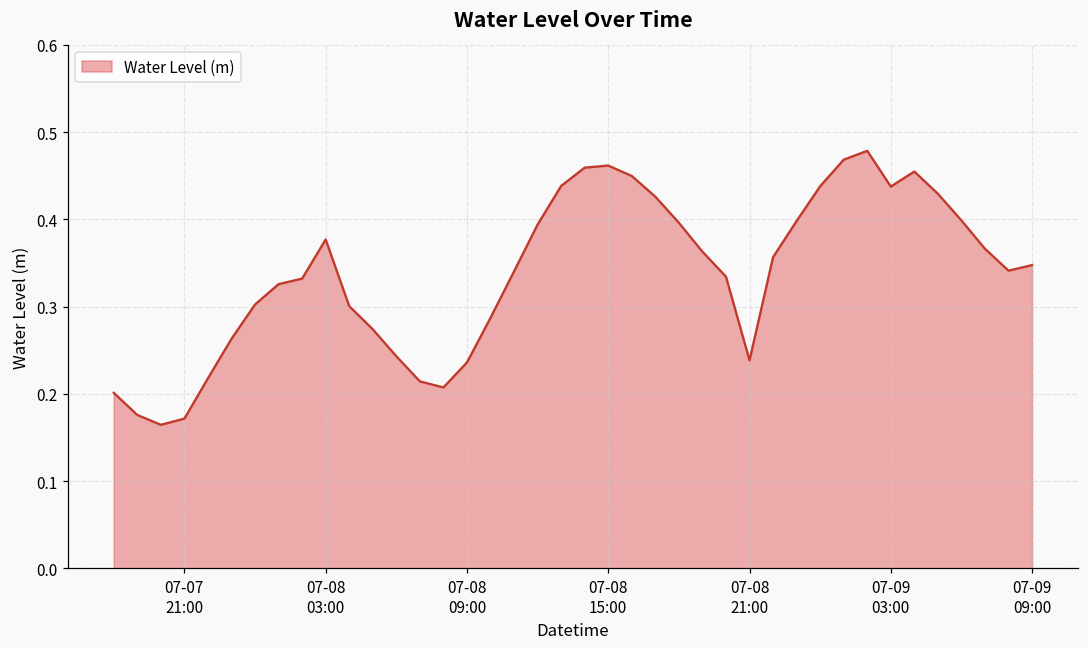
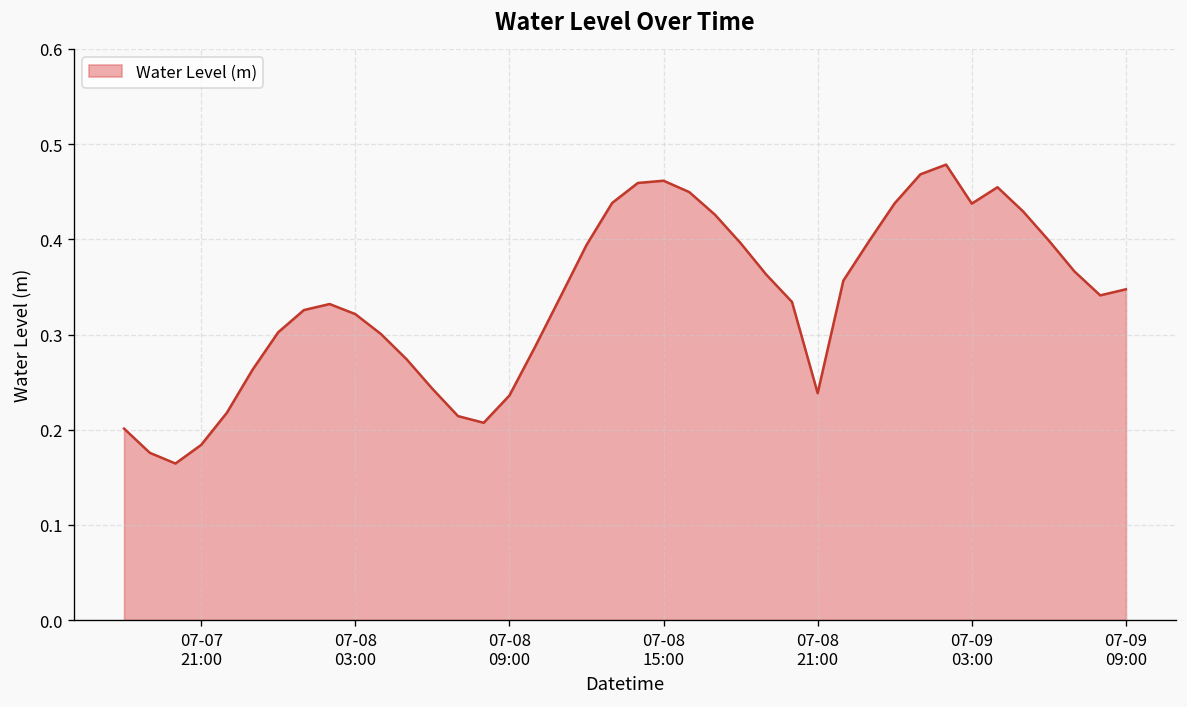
07-07 21:00: 0.17 -> 0.18
07-08 03:00: 0.38 -> 0.32
